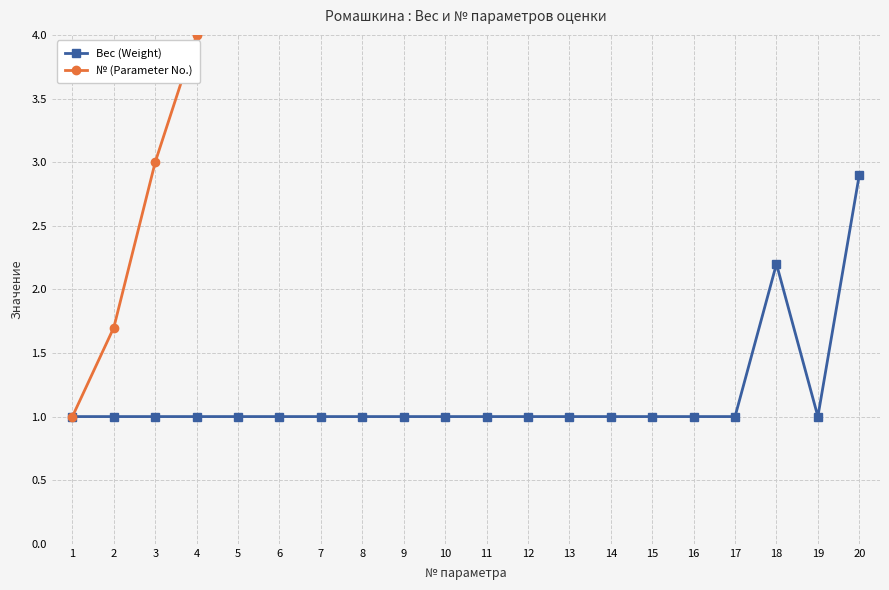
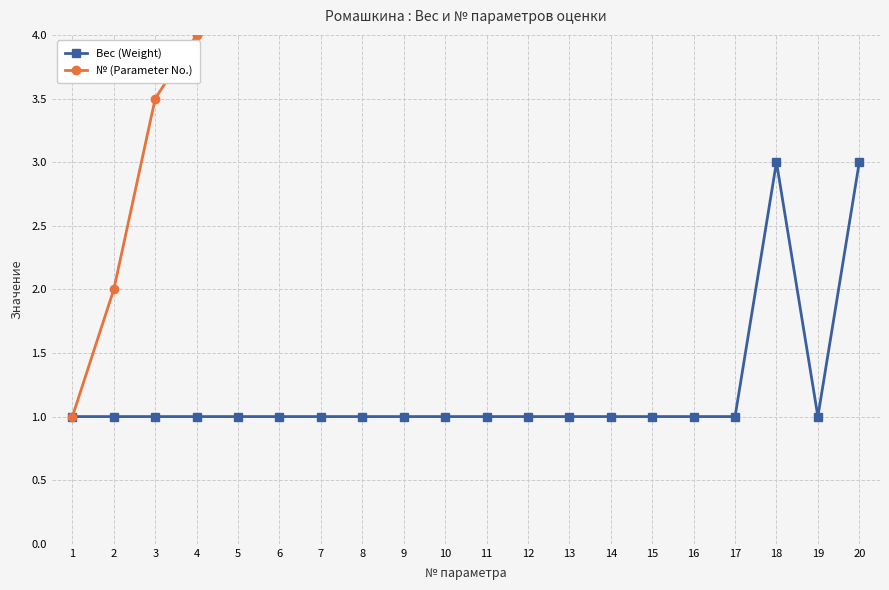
№ (Parameter No.), 2: 1.7 -> 2.0
№ (Parameter No.), 3: 3.0 -> 3.5
Вес (Weight), 18: 2.2 -> 3.0
Вес (Weight), 20: 2.9 -> 3.0
